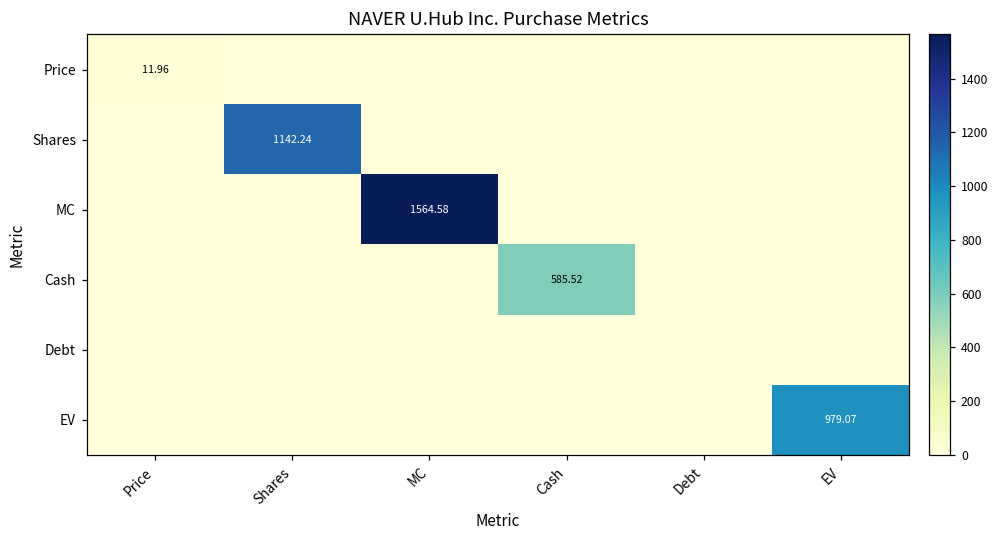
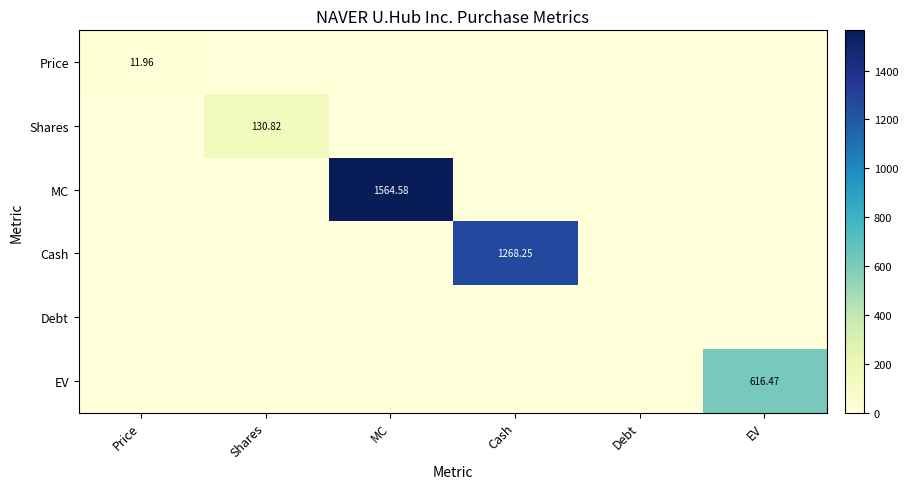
Shares, Shares: 1142.24 -> 130.82
Cash, Cash: 585.52 -> 1268.25
EV, EV: 979.07 -> 616.47
